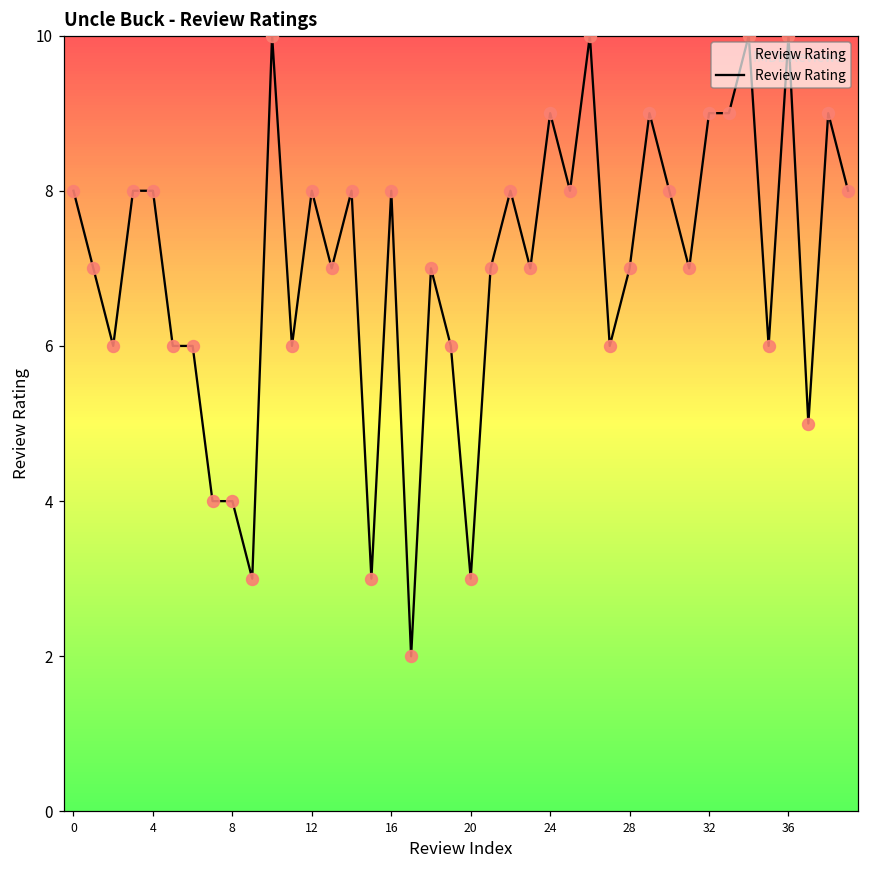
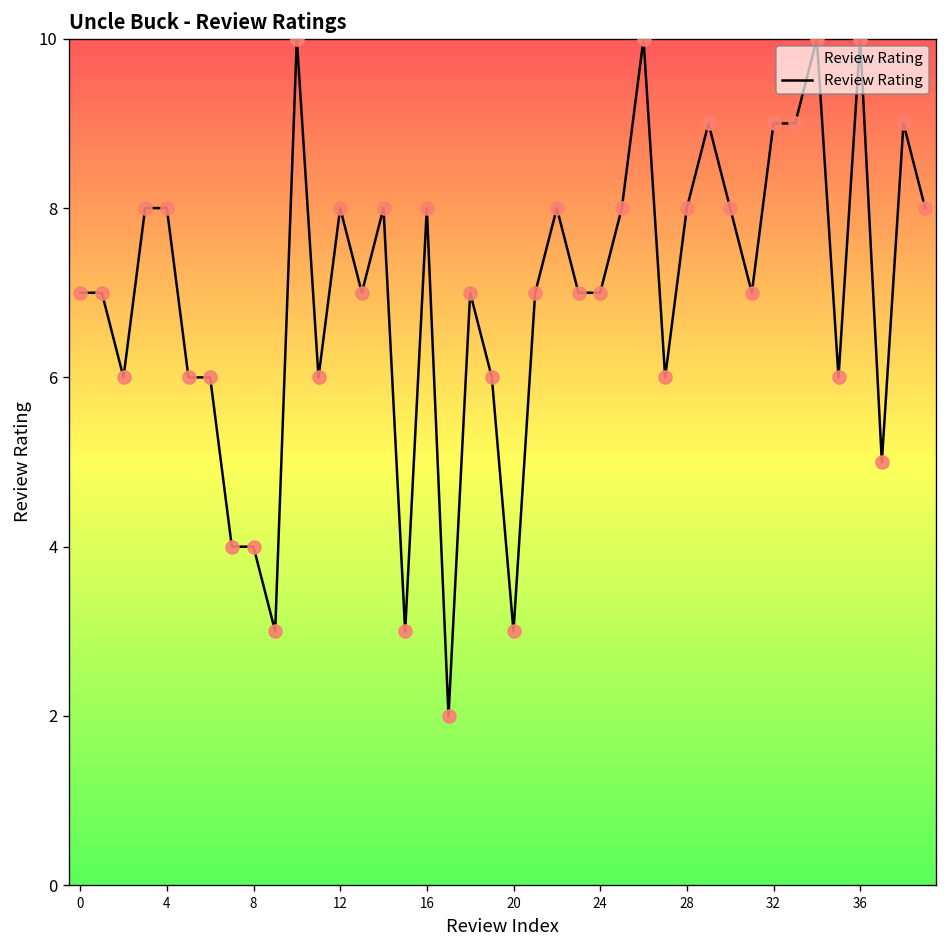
0: 8 -> 7
24: 9 -> 7
28: 7 -> 8
